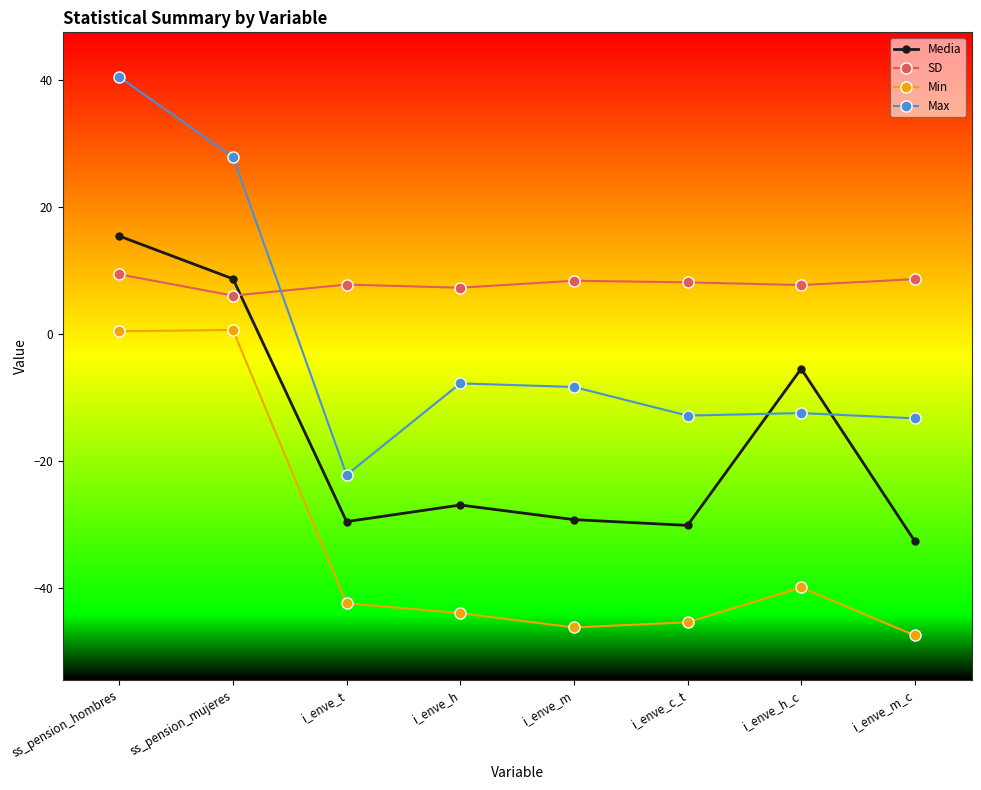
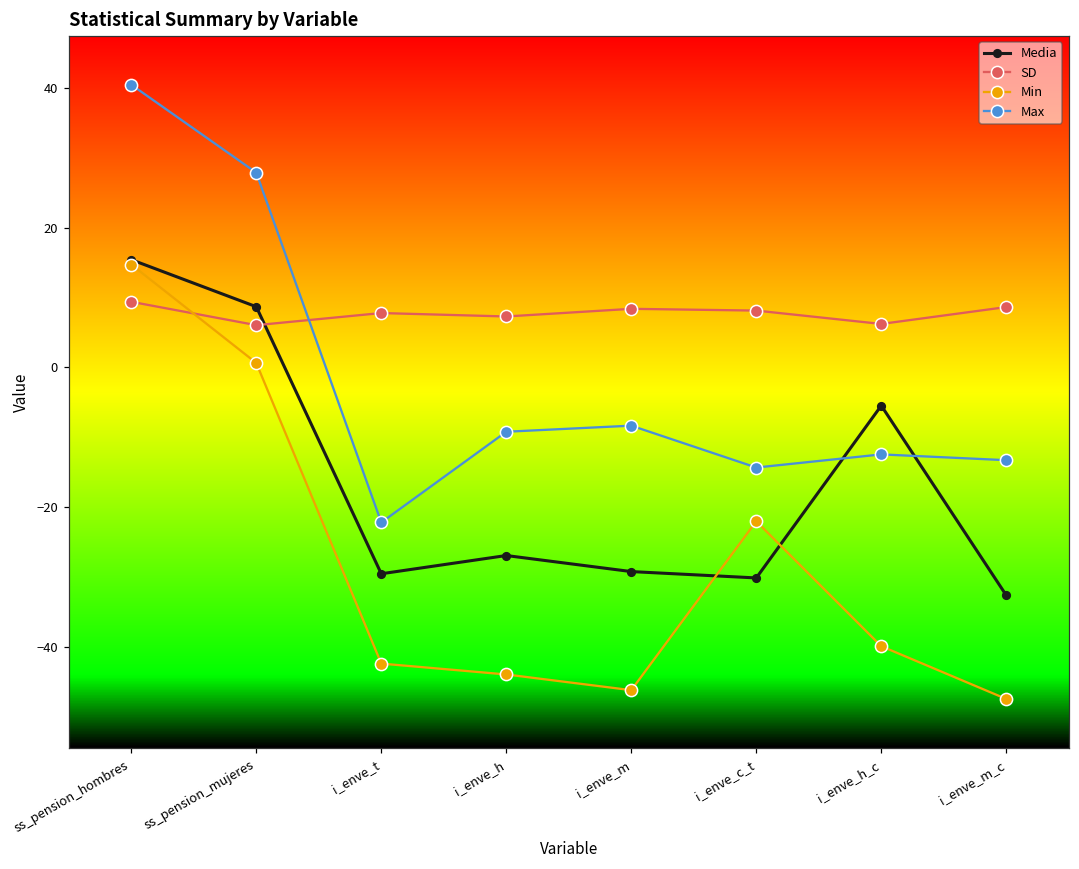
Min, ss_pension_hombres: 0 -> 15
Max, i_enve_h: -8 -> -9
Min, i_enve_c_t: -45 -> -22
Max, i_enve_c_t: -13 -> -14
SD, i_enve_h_c: 8 -> 6
